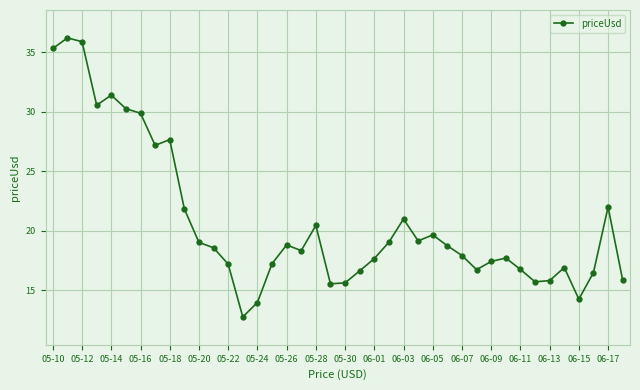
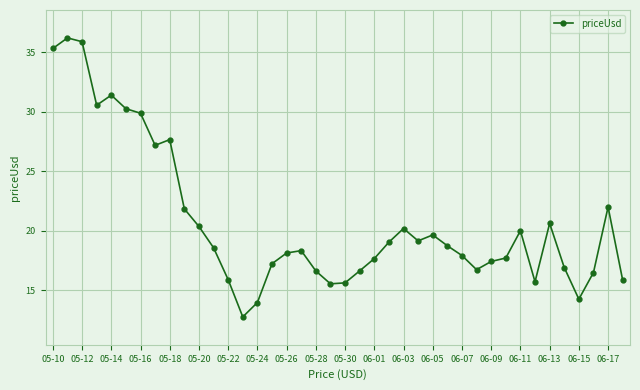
05-20: 19.0 -> 20.4
05-22: 17.2 -> 15.9
05-26: 18.8 -> 18.1
05-28: 20.5 -> 16.6
06-03: 21.0 -> 20.2
06-11: 16.8 -> 20.0
06-13: 15.8 -> 20.6
